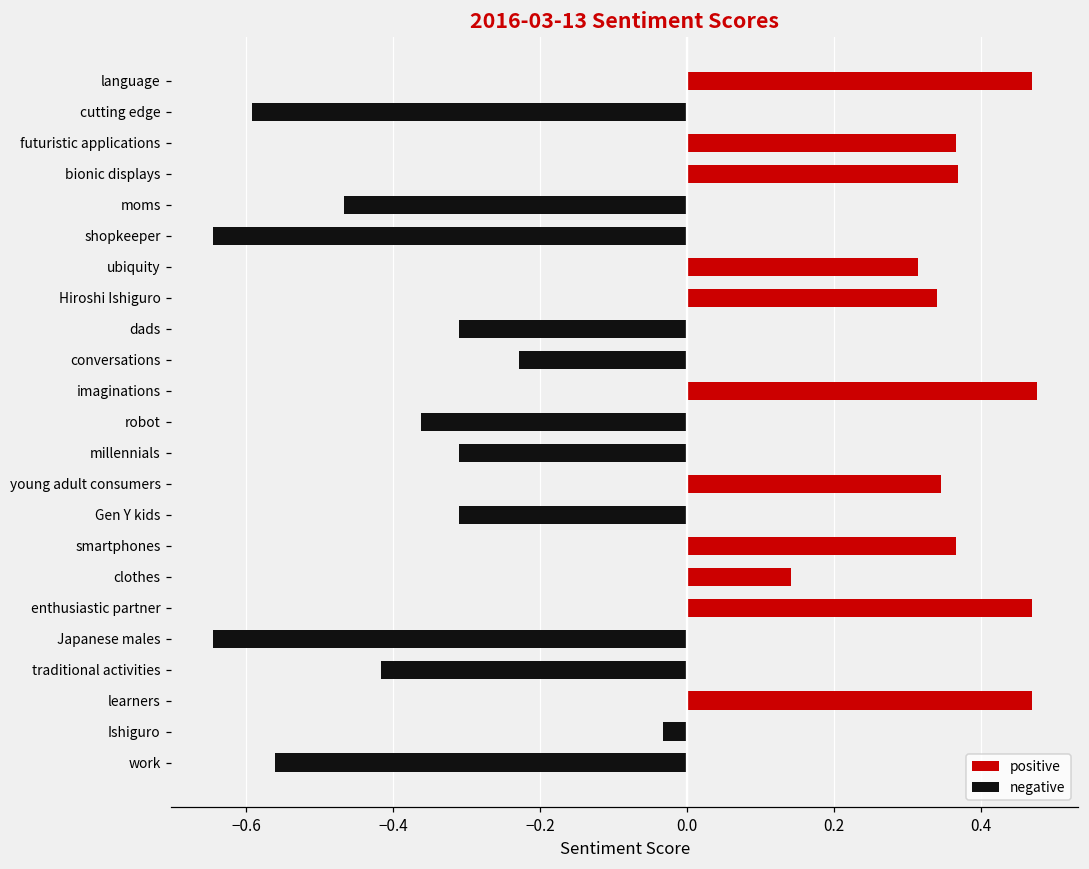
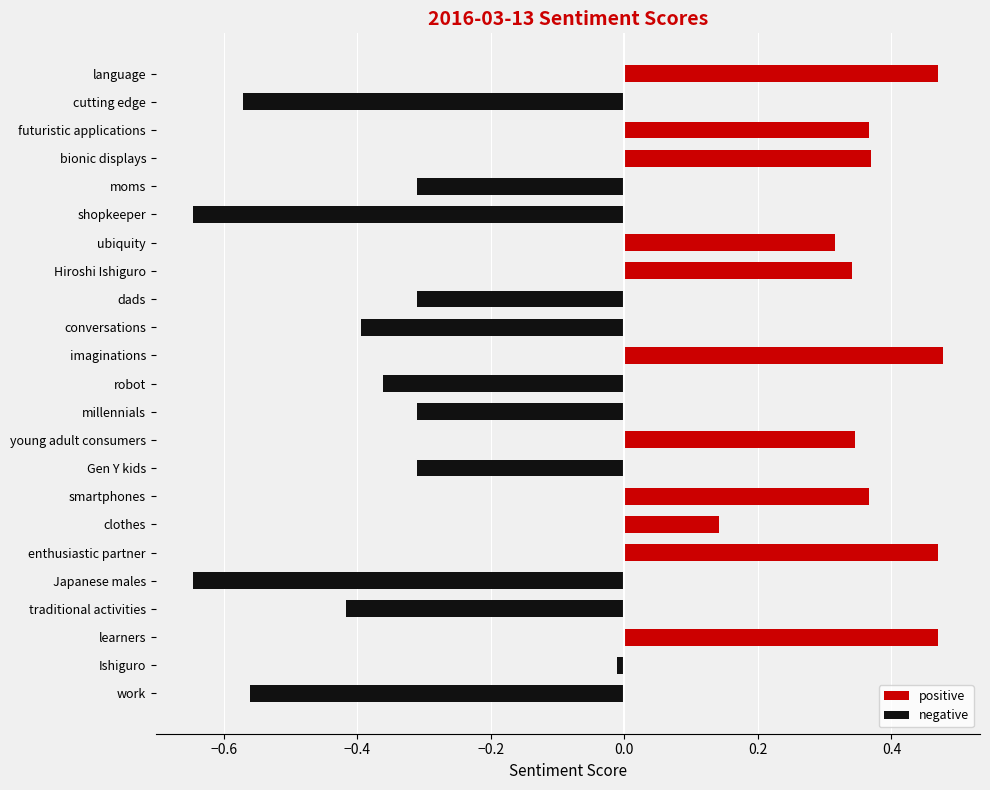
negative, cutting edge: -0.59 -> -0.57
negative, moms: -0.47 -> -0.31
negative, conversations: -0.23 -> -0.40
negative, Ishiguro: -0.03 -> -0.01
